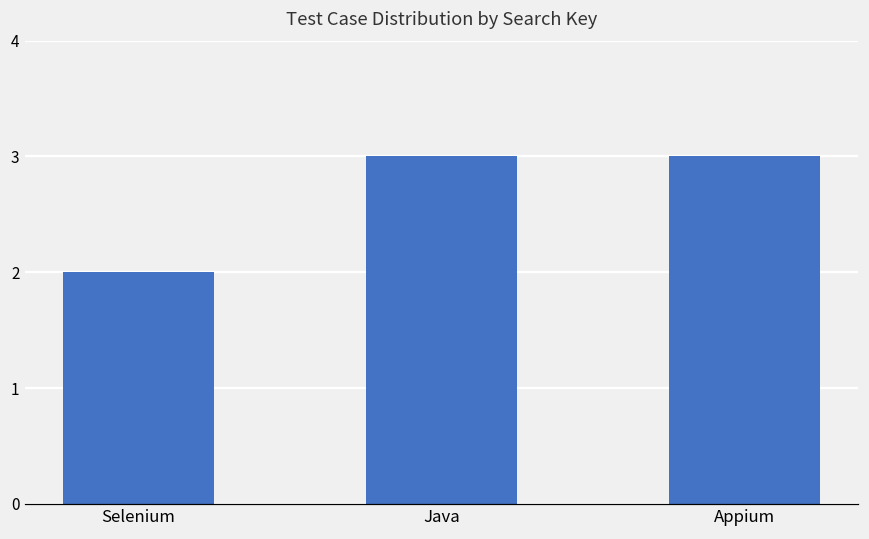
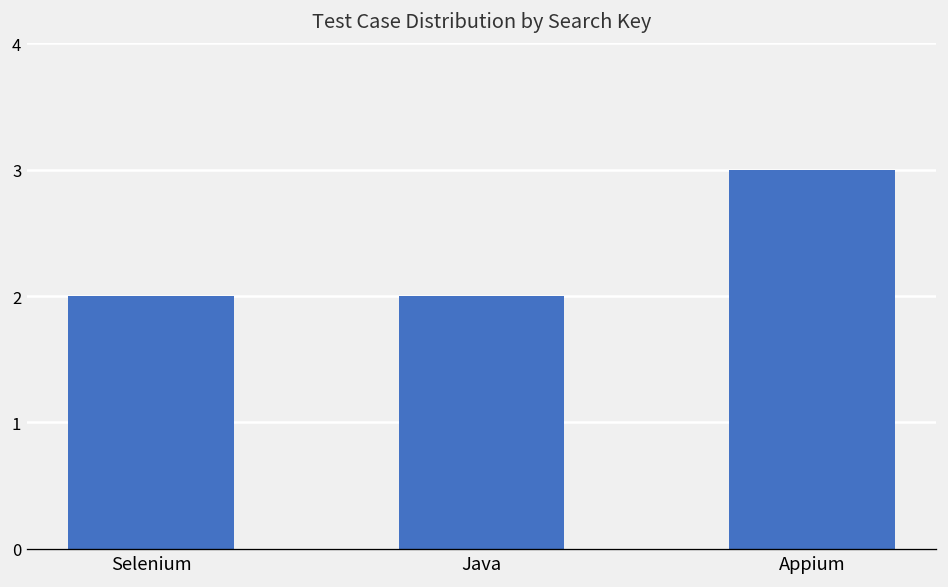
Java: 3 -> 2
